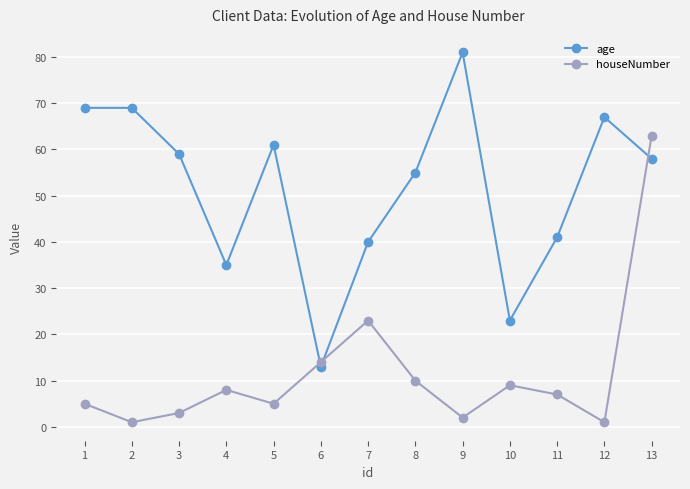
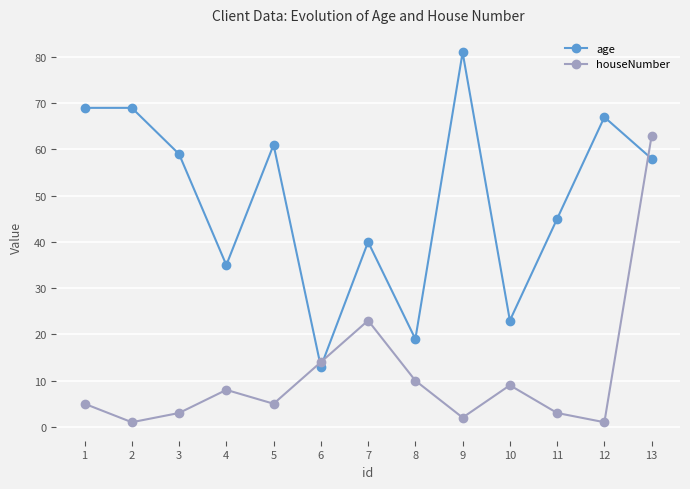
age, 8: 55 -> 19
age, 11: 41 -> 45
houseNumber, 11: 7 -> 3
